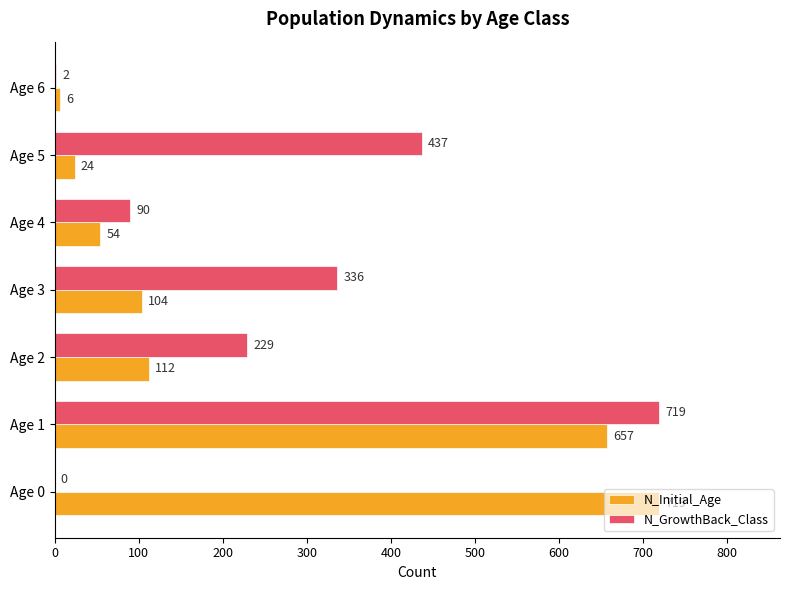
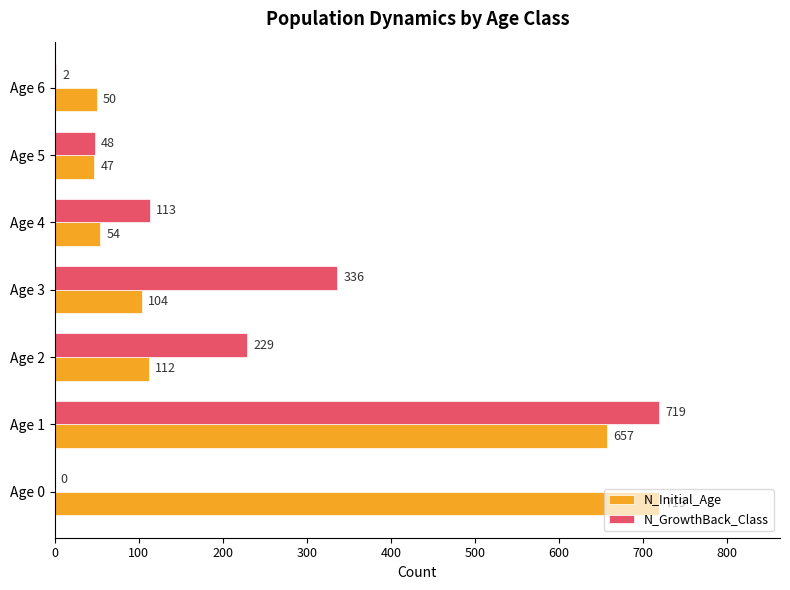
N_Initial_Age, Age 6: 6 -> 50
N_GrowthBack_Class, Age 5: 437 -> 48
N_Initial_Age, Age 5: 24 -> 47
N_GrowthBack_Class, Age 4: 90 -> 113
